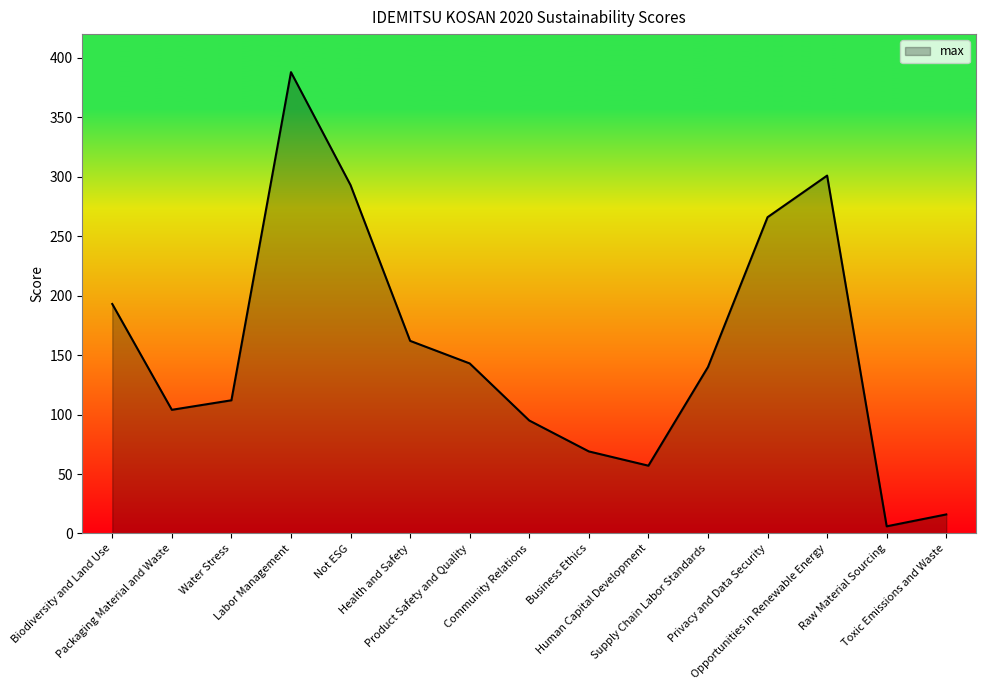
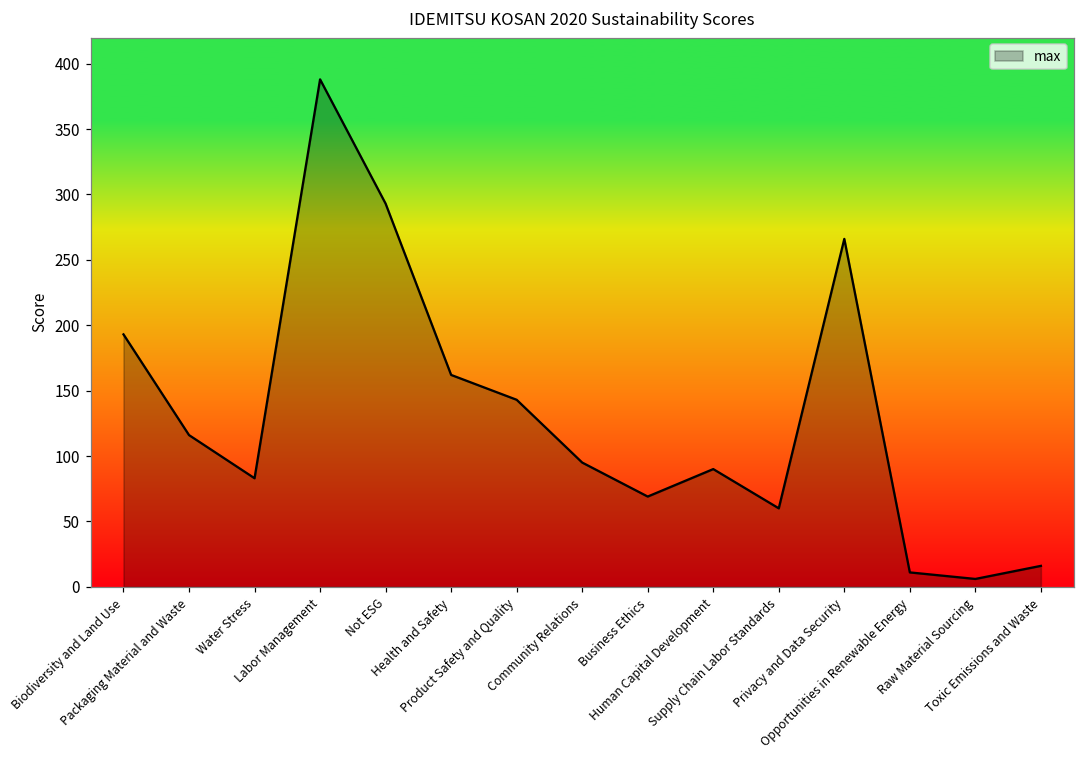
Packaging Material and Waste: 104 -> 116
Water Stress: 112 -> 83
Human Capital Development: 57 -> 90
Supply Chain Labor Standards: 140 -> 60
Opportunities in Renewable Energy: 301 -> 11
